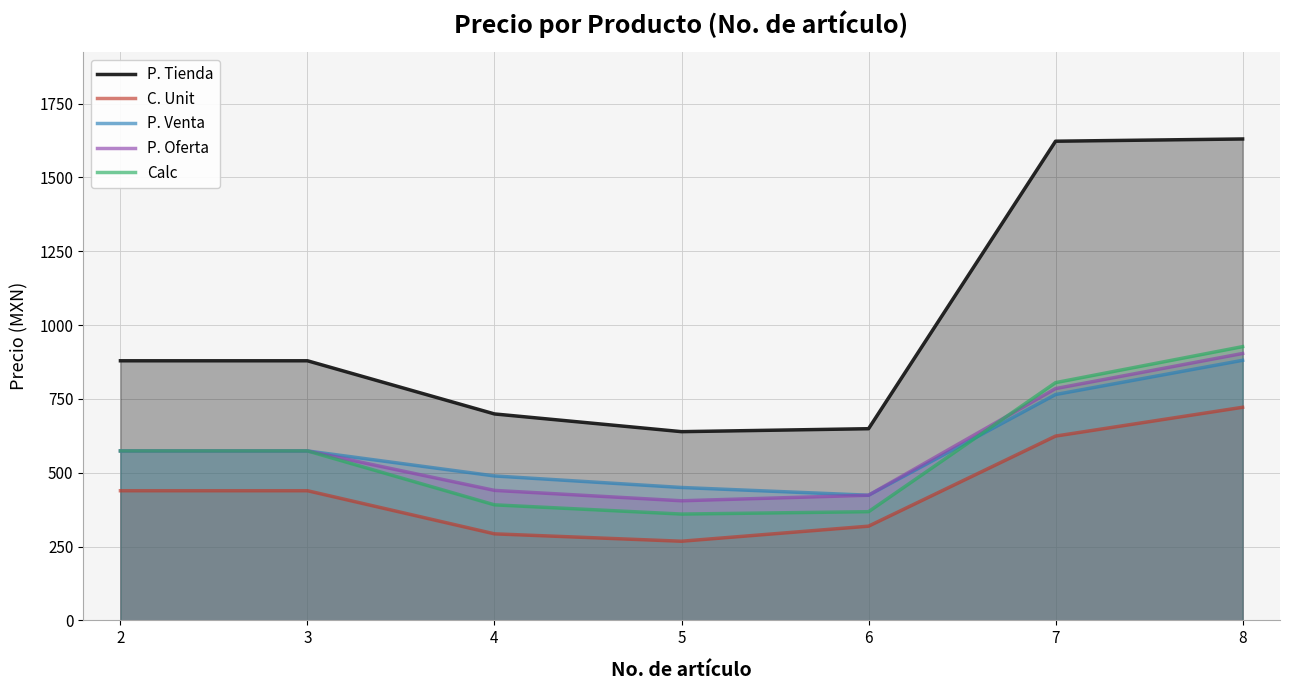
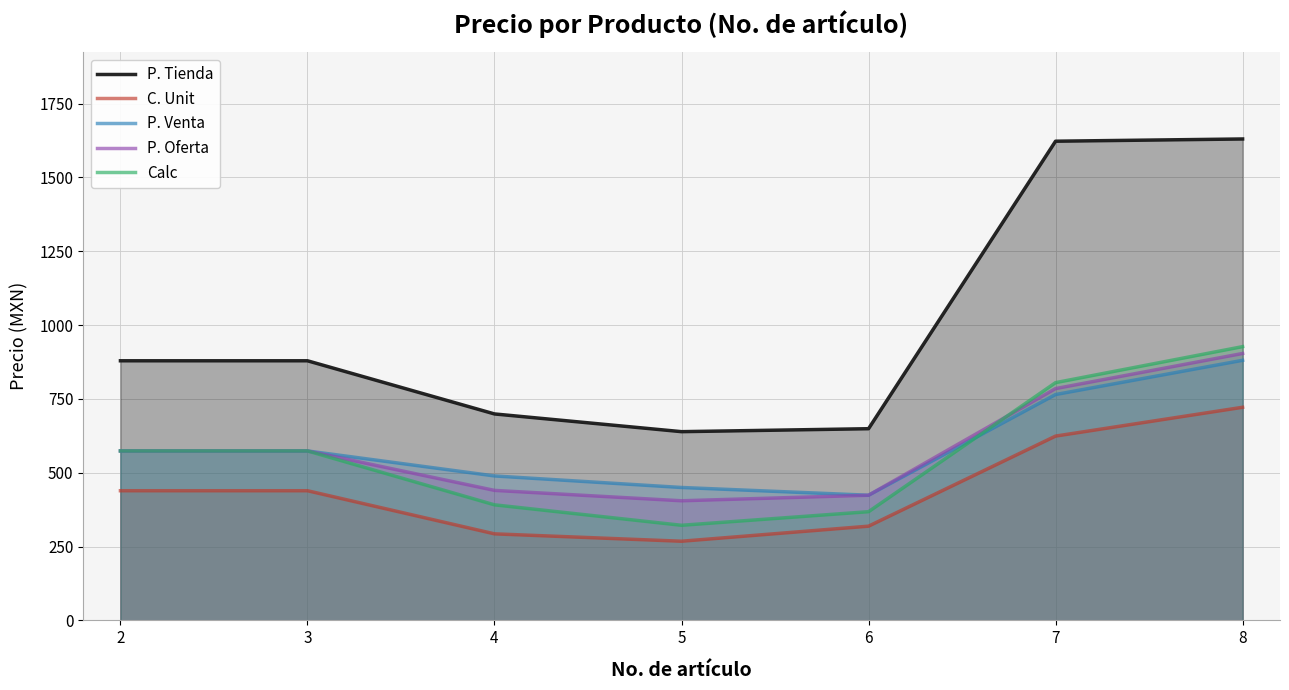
Calc, 5: 360 -> 320
